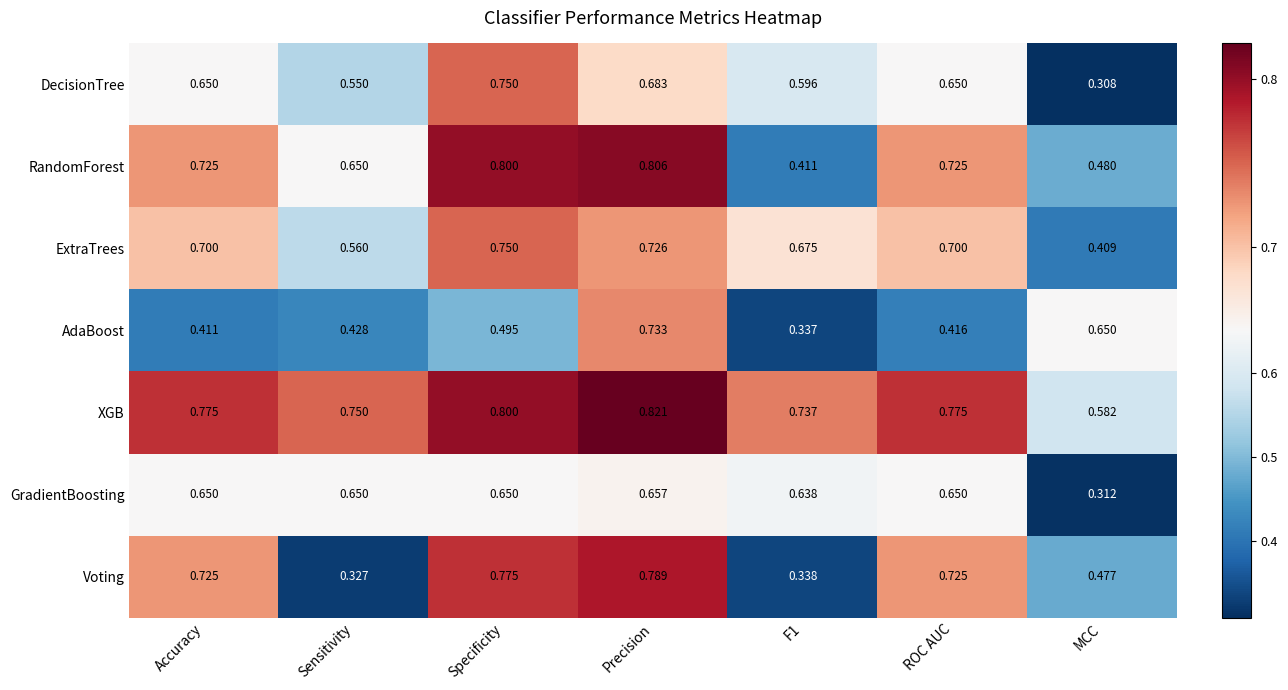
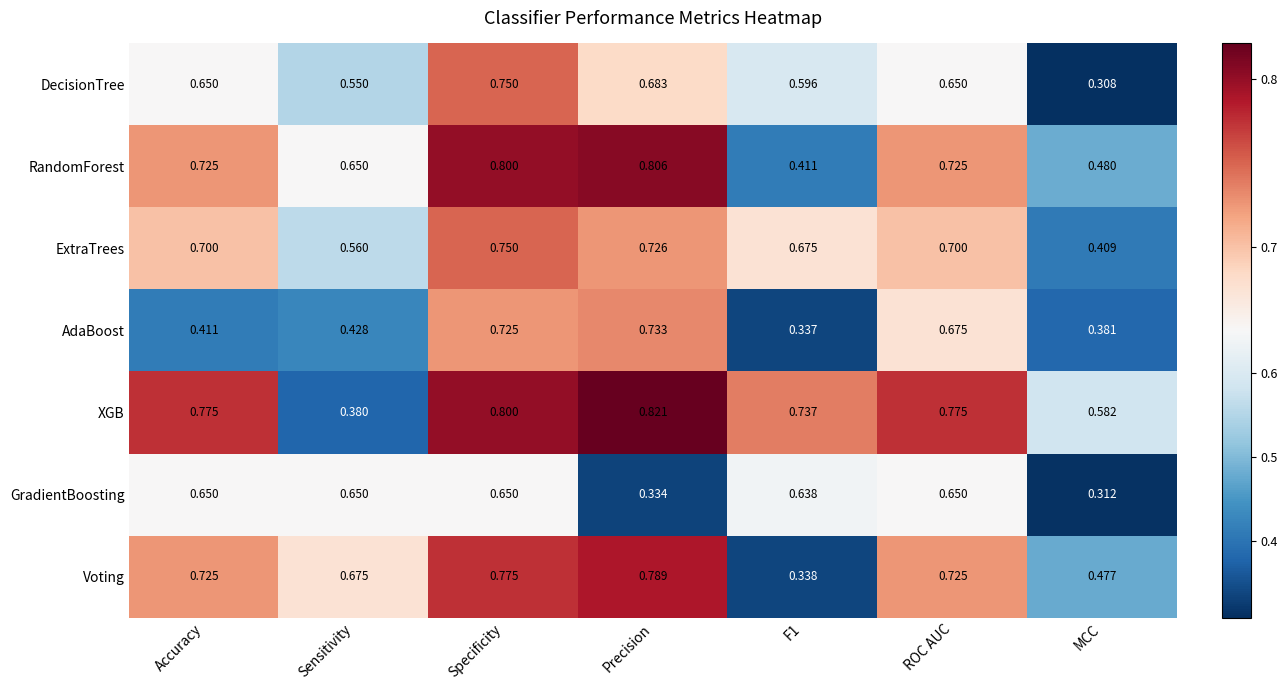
AdaBoost, Specificity: 0.495 -> 0.725
AdaBoost, ROC AUC: 0.416 -> 0.675
AdaBoost, MCC: 0.650 -> 0.381
XGB, Sensitivity: 0.750 -> 0.380
GradientBoosting, Precision: 0.657 -> 0.334
Voting, Sensitivity: 0.327 -> 0.675
